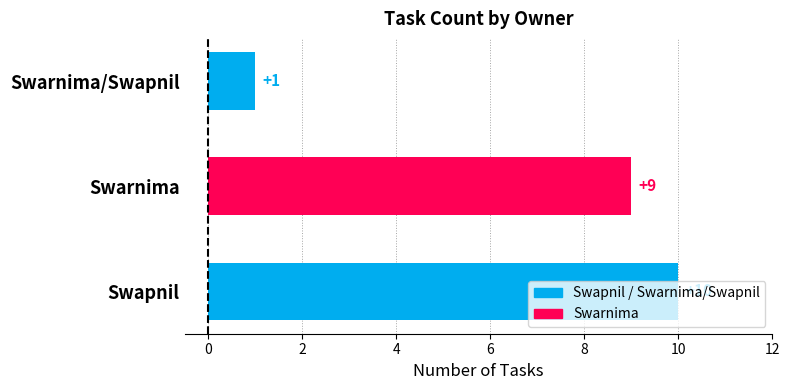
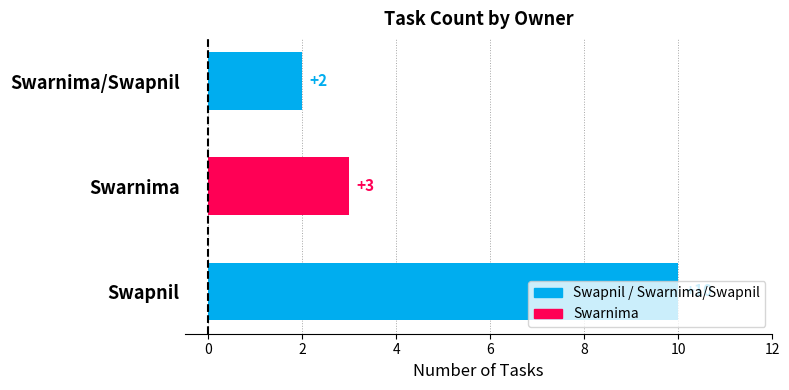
Swarnima/Swapnil: +1 -> +2
Swarnima: +9 -> +3
